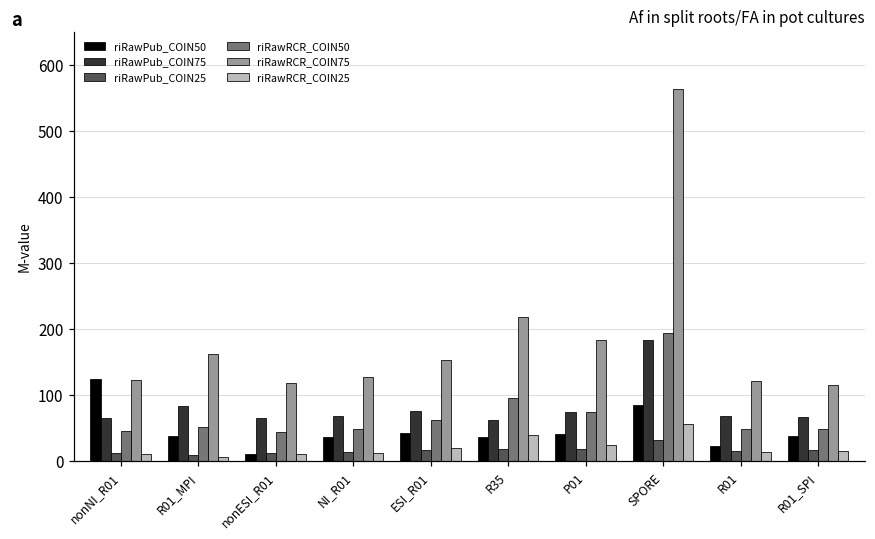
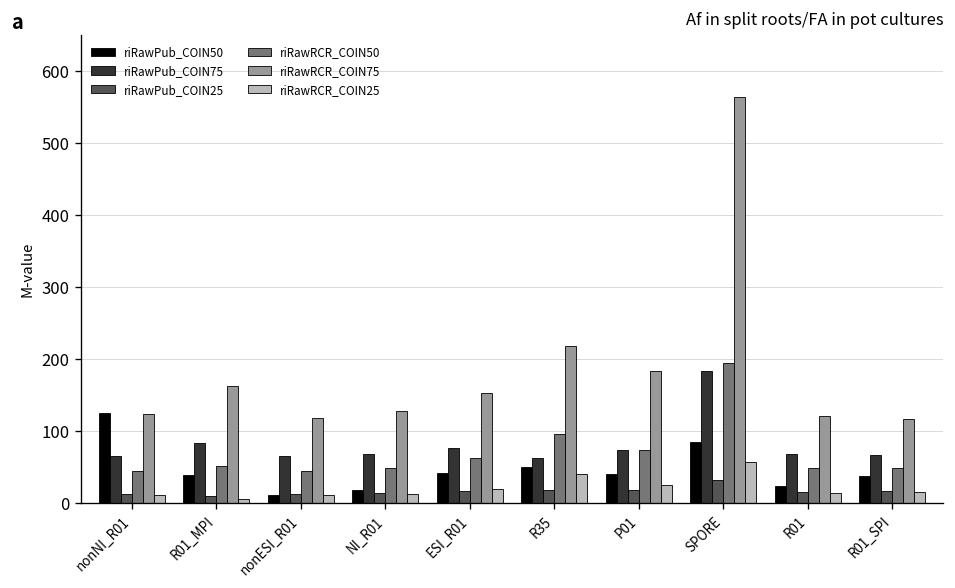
riRawPub_COIN50, NI_R01: 40 -> 20
riRawPub_COIN50, R35: 40 -> 50
